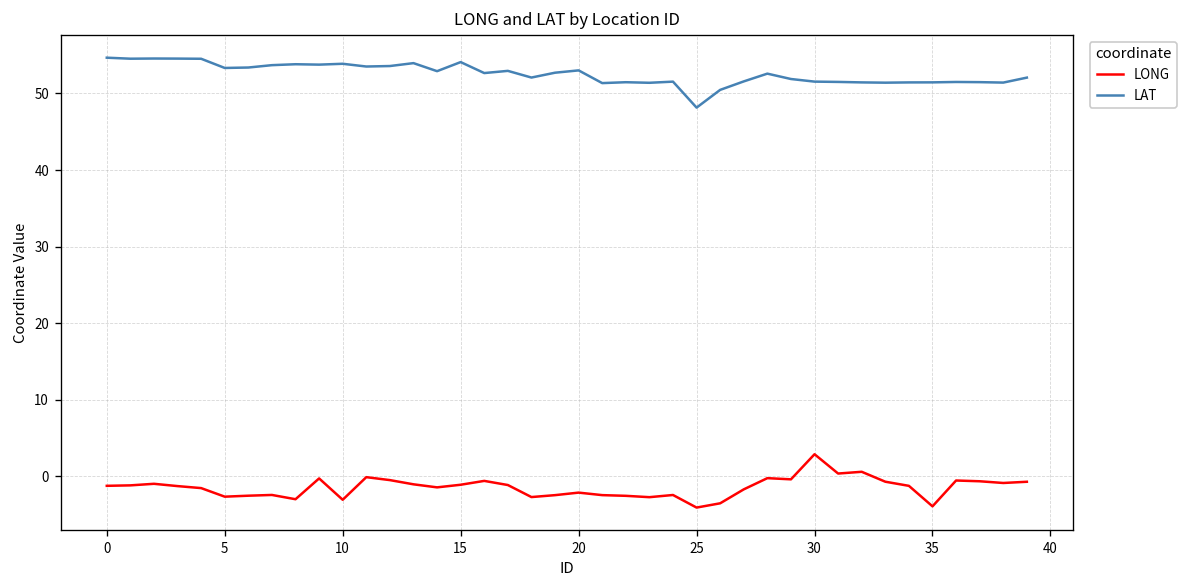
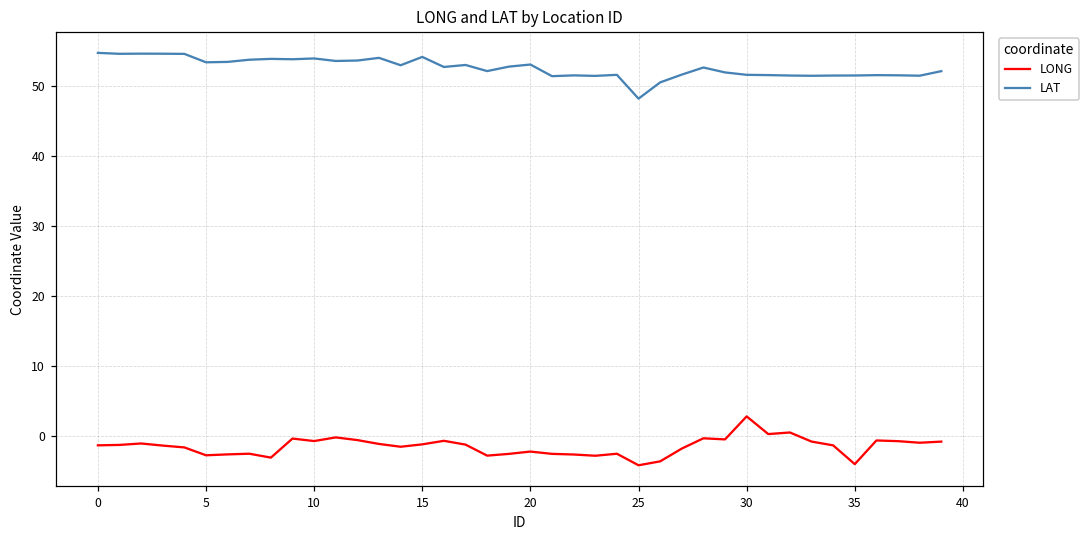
LONG, 10: -3 -> -1
